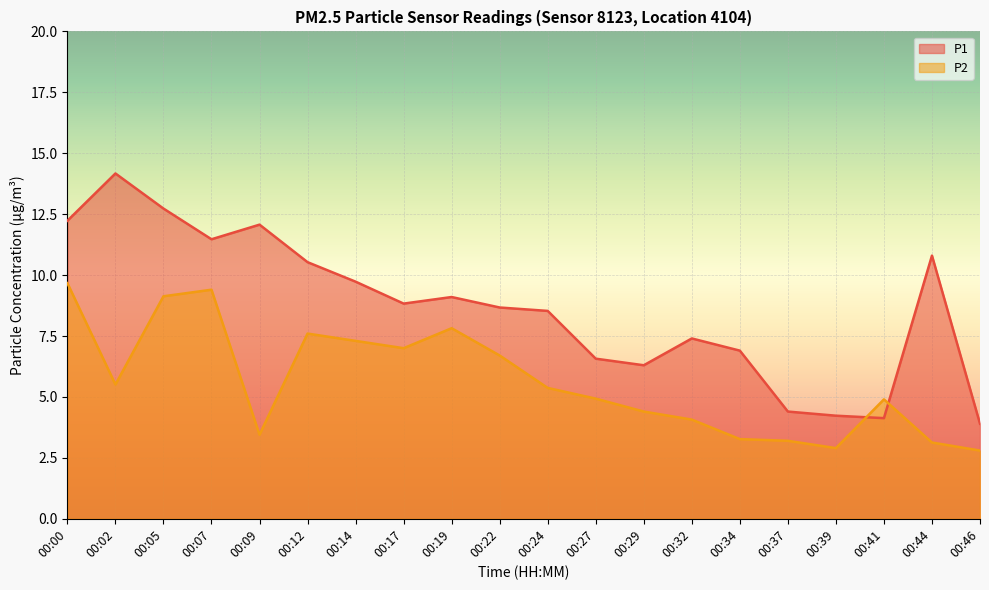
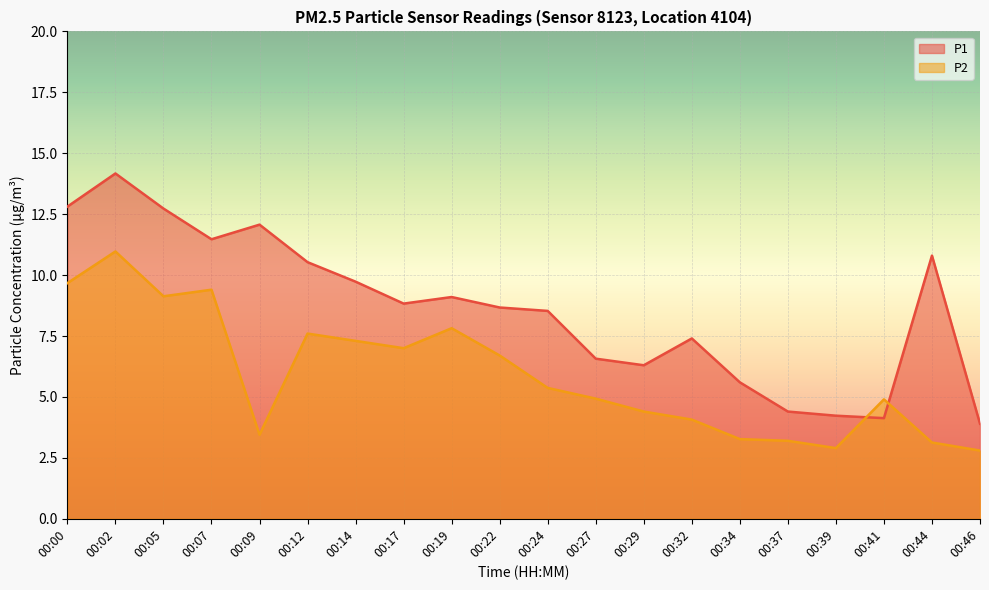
P1, 00:00: 12.2 -> 12.8
P2, 00:02: 5.5 -> 11.0
P1, 00:34: 6.9 -> 5.6
